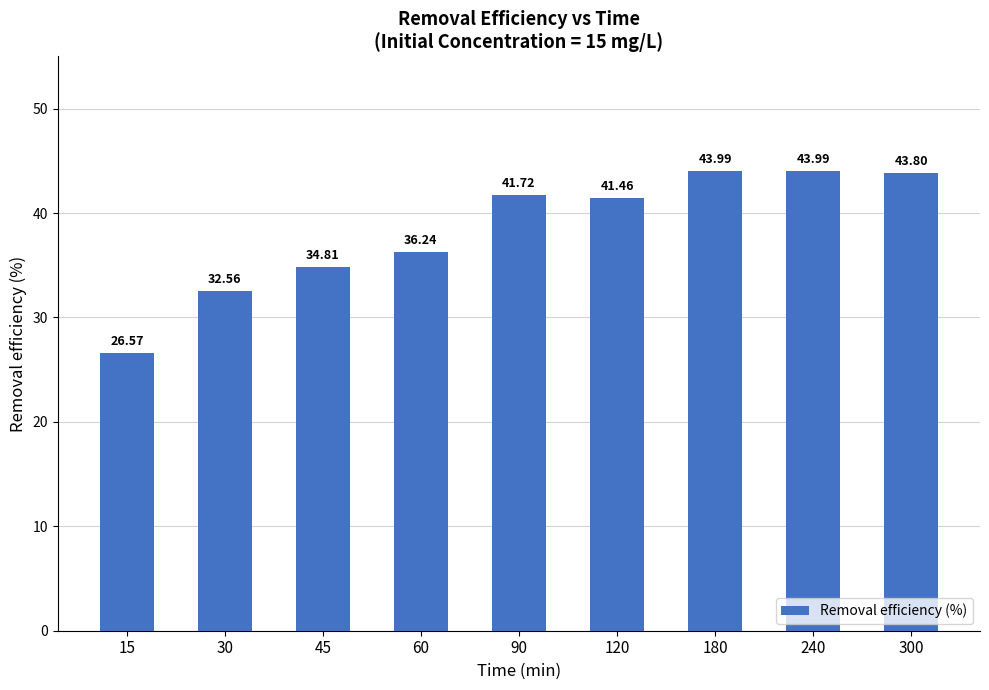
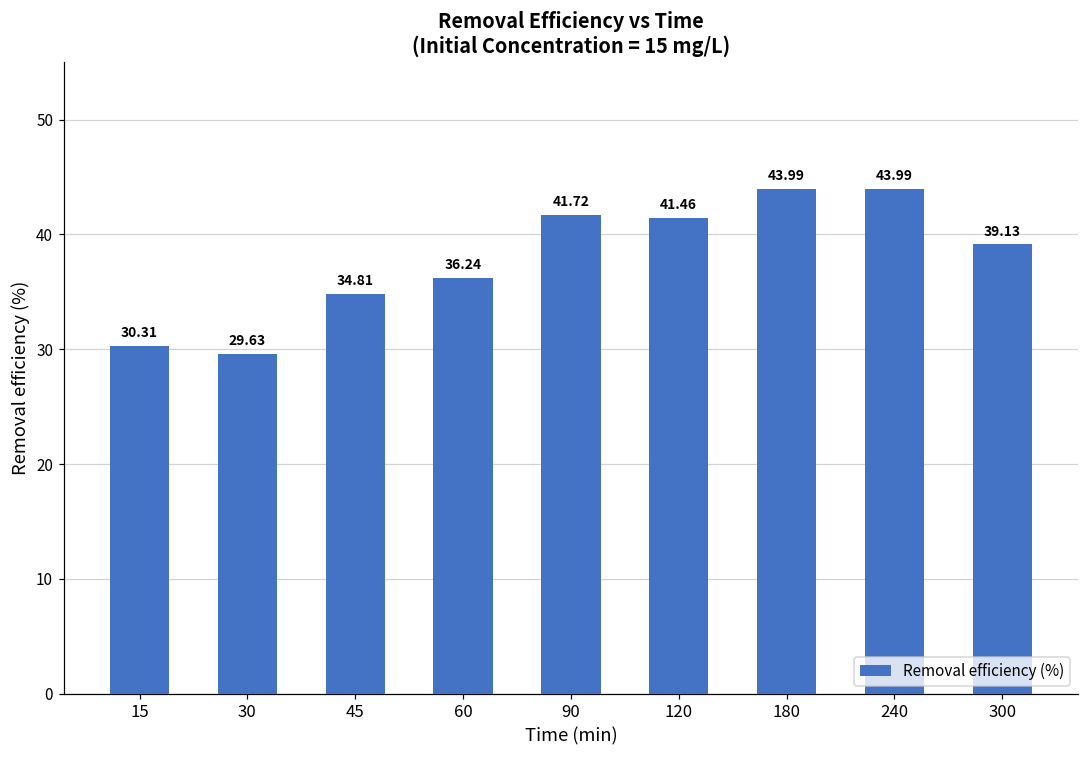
15: 26.57 -> 30.31
30: 32.56 -> 29.63
300: 43.80 -> 39.13
